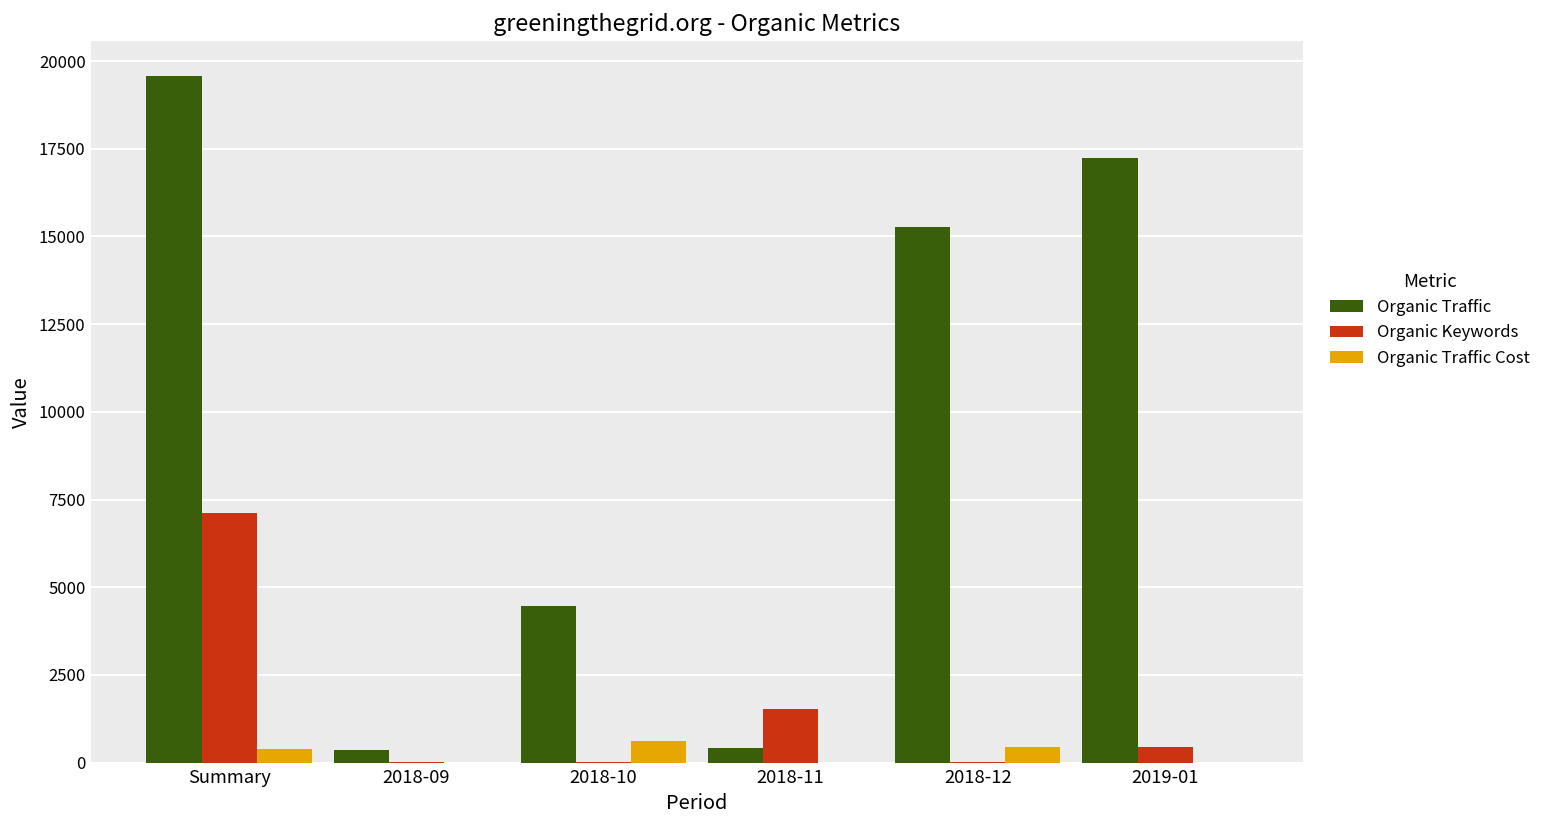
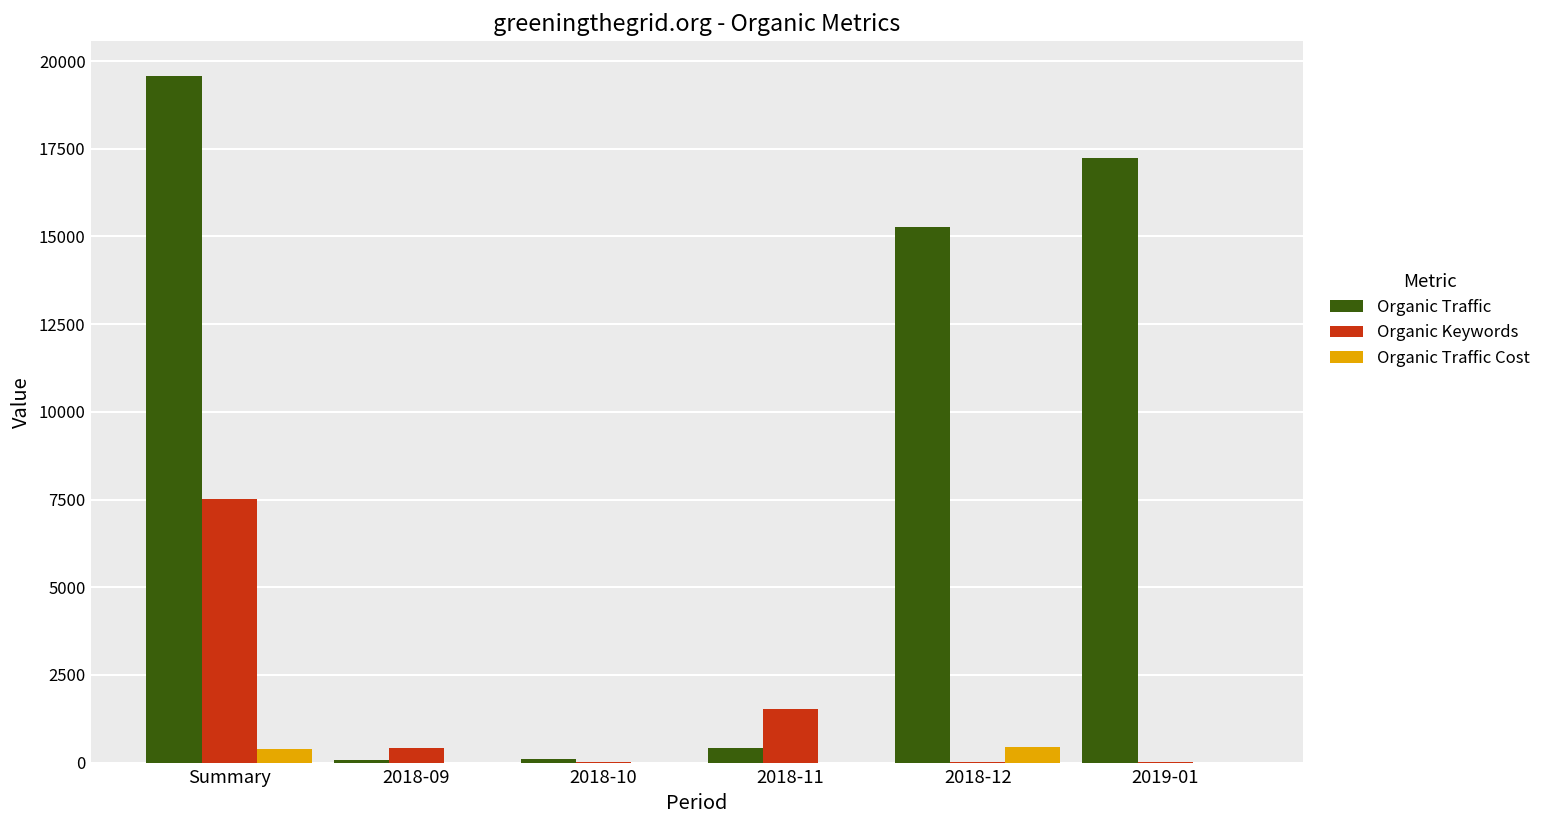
Organic Keywords, Summary: 7100 -> 7500
Organic Traffic, 2018-09: 400 -> 100
Organic Keywords, 2018-09: 0 -> 400
Organic Traffic, 2018-10: 4500 -> 100
Organic Traffic Cost, 2018-10: 600 -> 0
Organic Keywords, 2019-01: 400 -> 0
